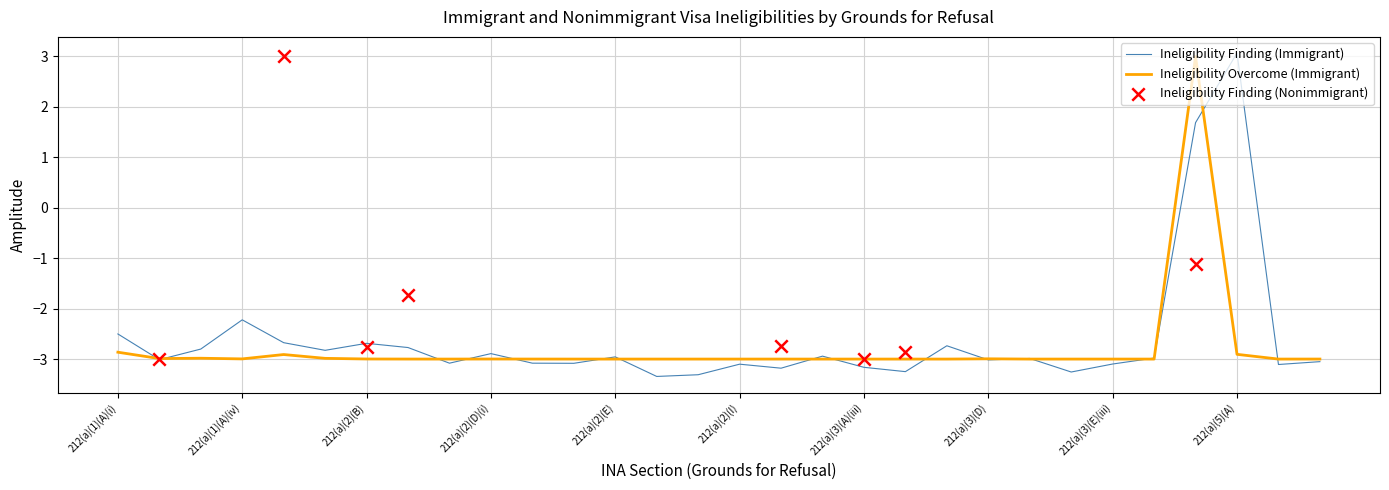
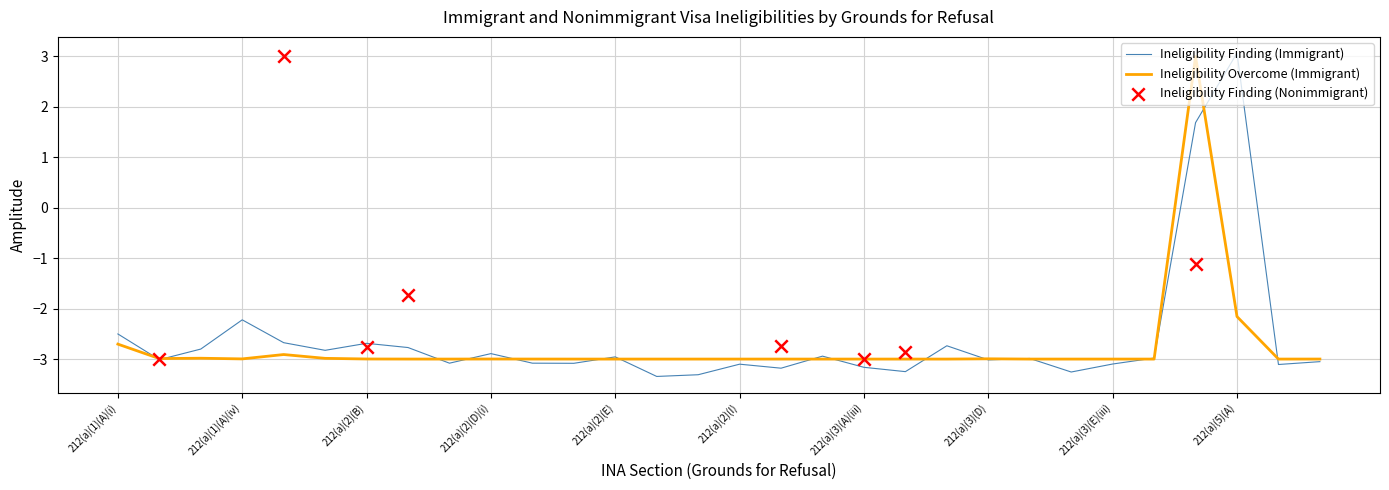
Ineligibility Overcome (Immigrant), 212(a)(1)(A)(i): -2.9 -> -2.7
Ineligibility Overcome (Immigrant), 212(a)(5)(A): -2.9 -> -2.2
